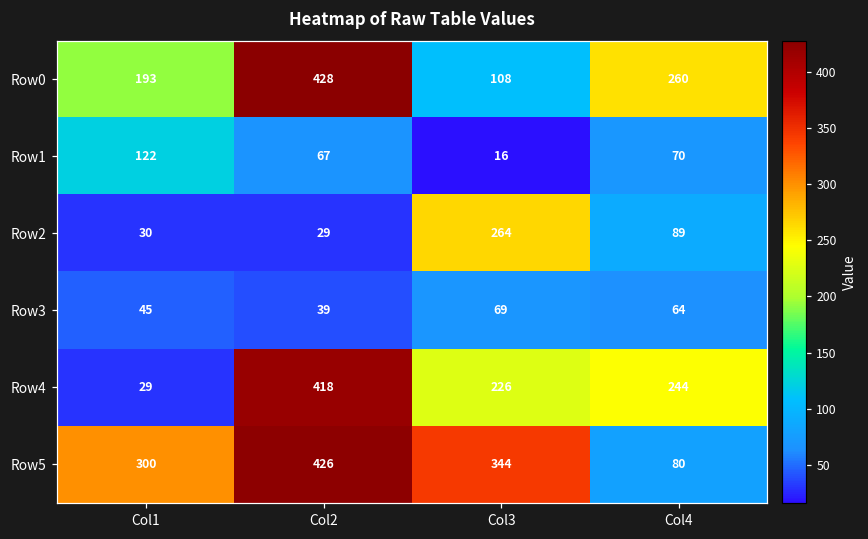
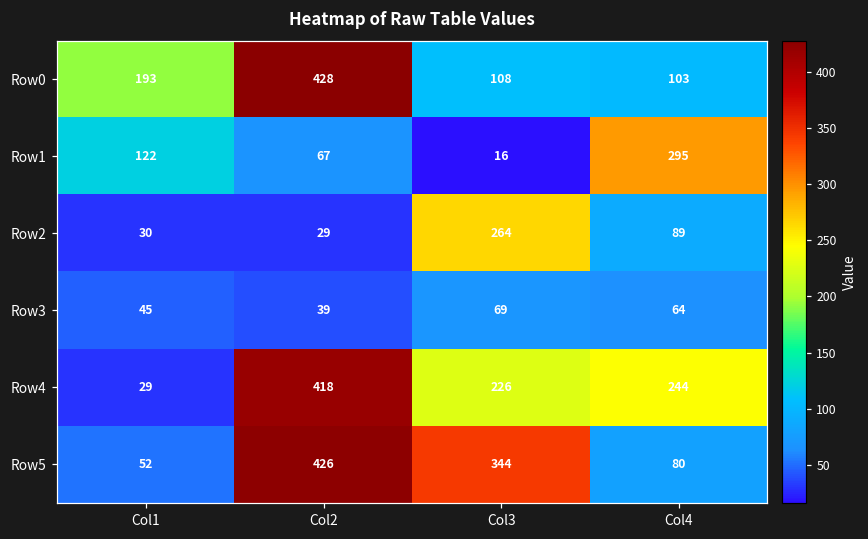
Row0, Col4: 260 -> 103
Row1, Col4: 70 -> 295
Row5, Col1: 300 -> 52
